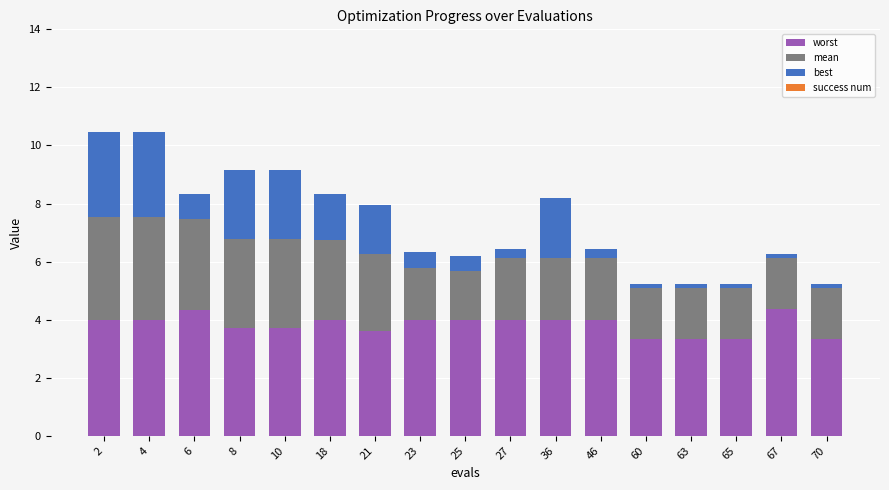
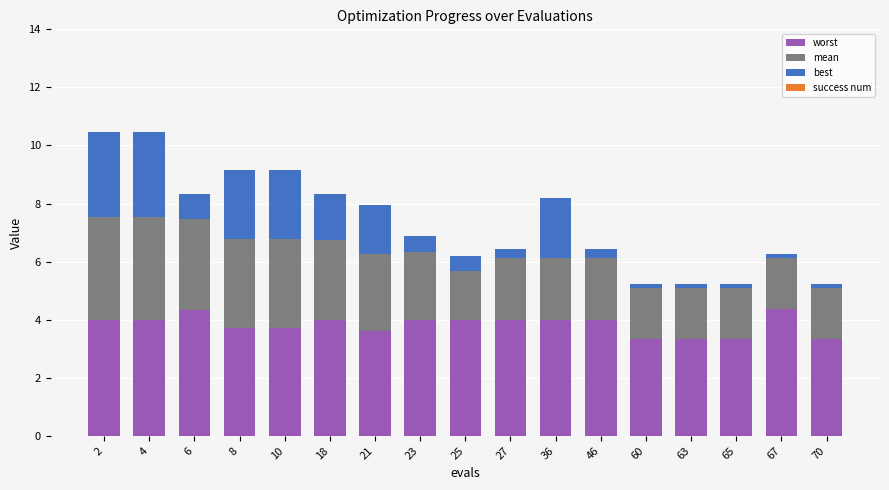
mean, 23: 1.8 -> 2.3
